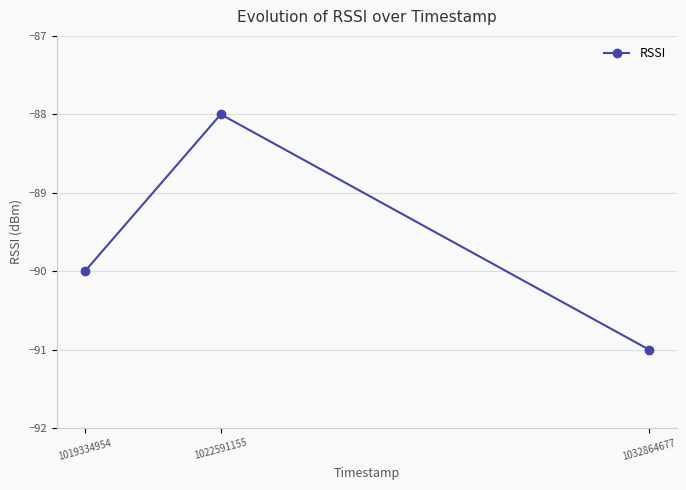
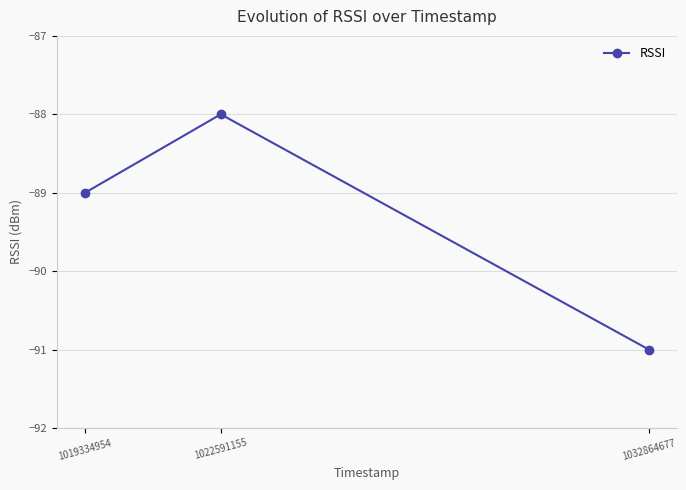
1019334954: -90 -> -89
